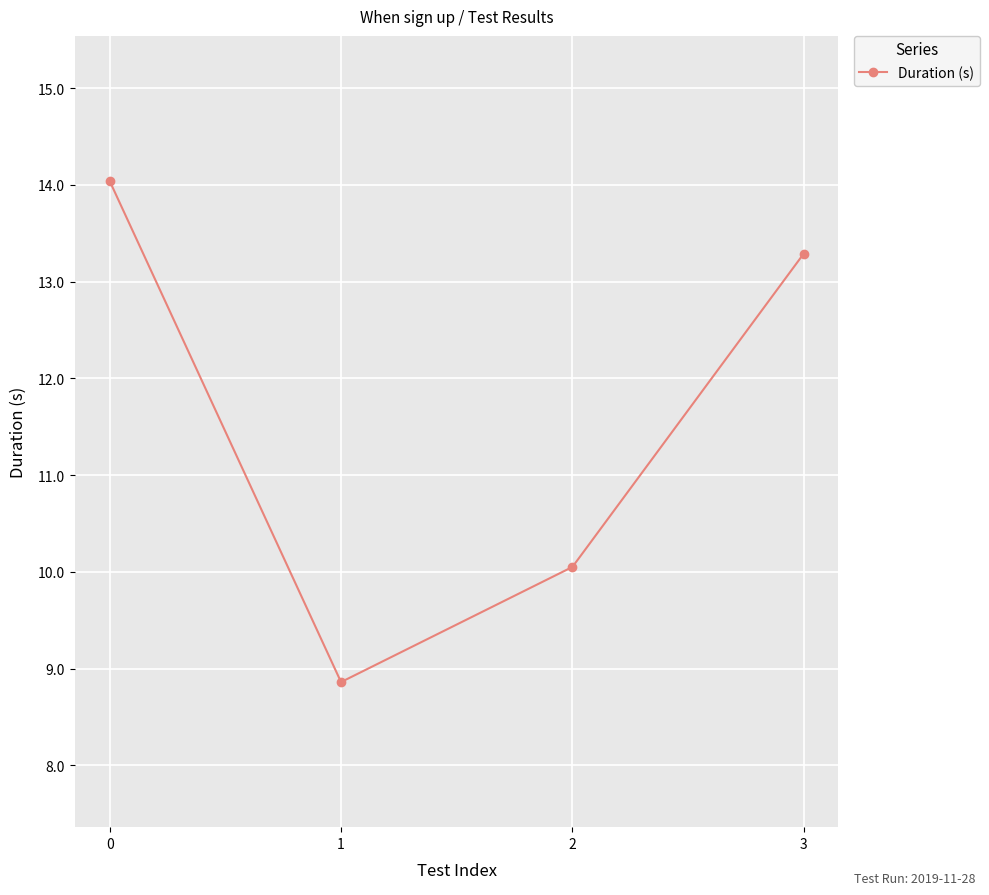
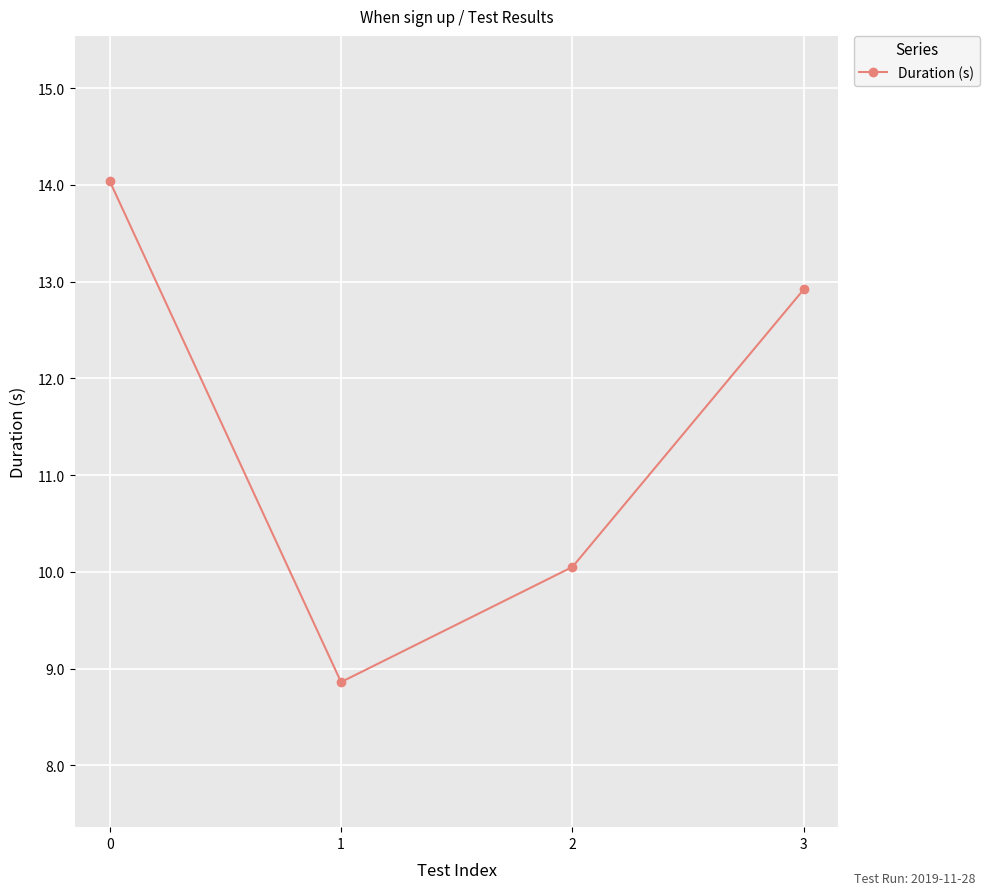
3: 13.3 -> 12.9
